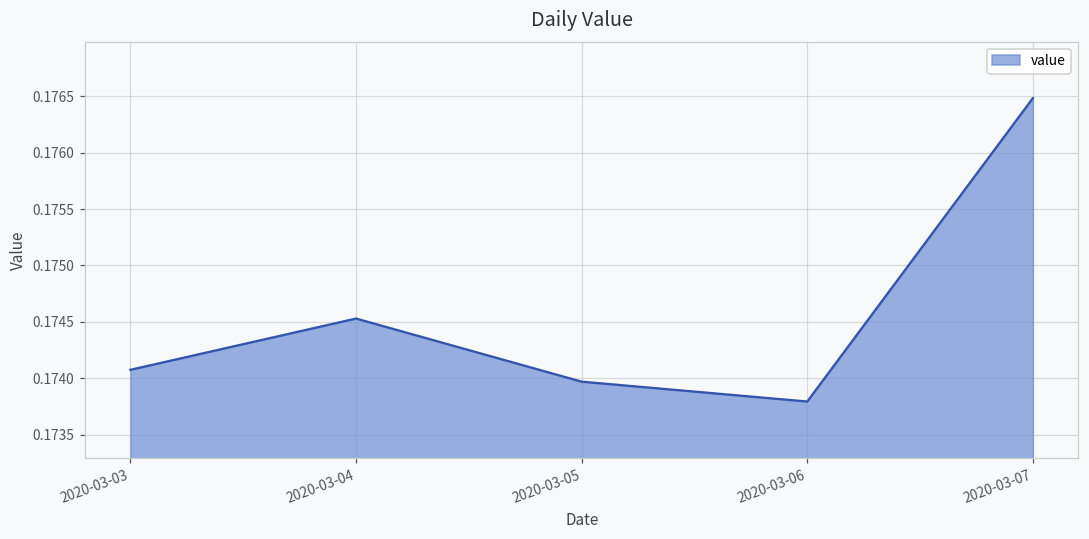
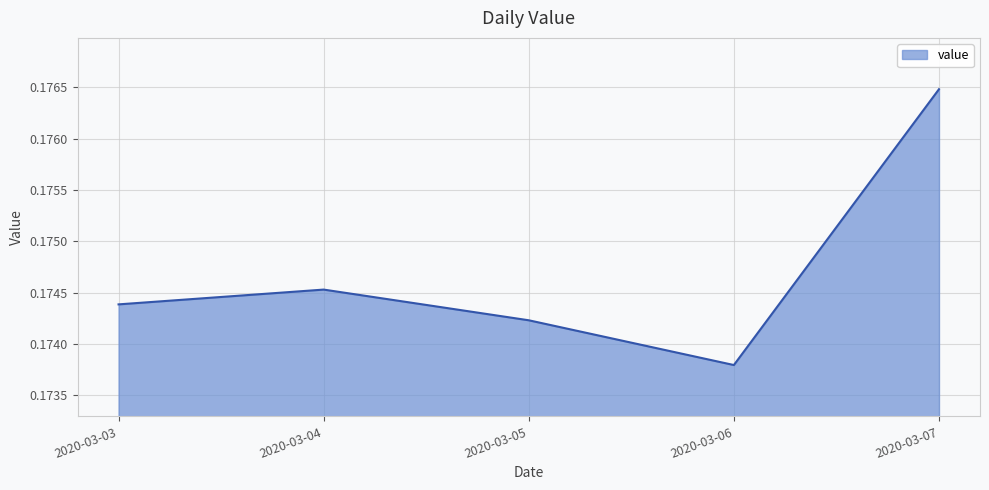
2020-03-03: 0.17408 -> 0.17439
2020-03-05: 0.17397 -> 0.17423
